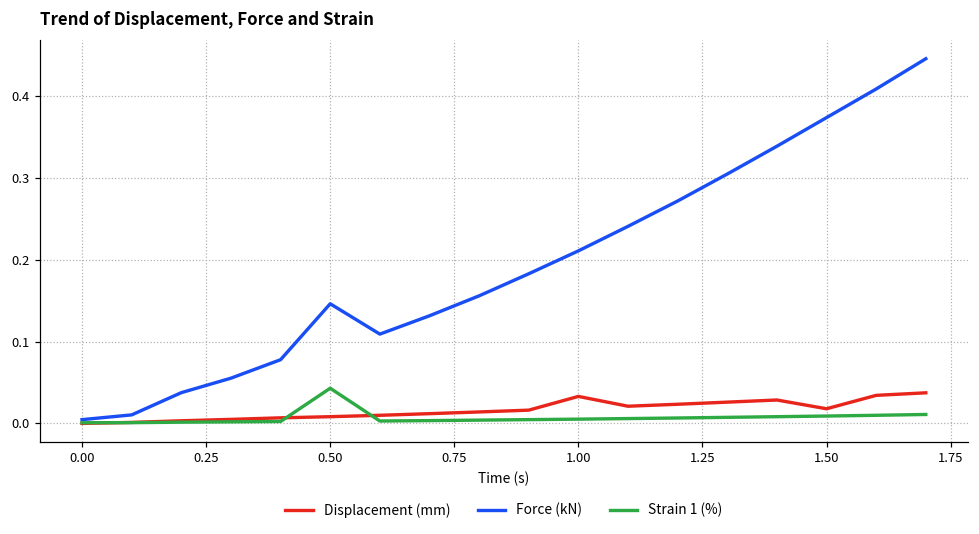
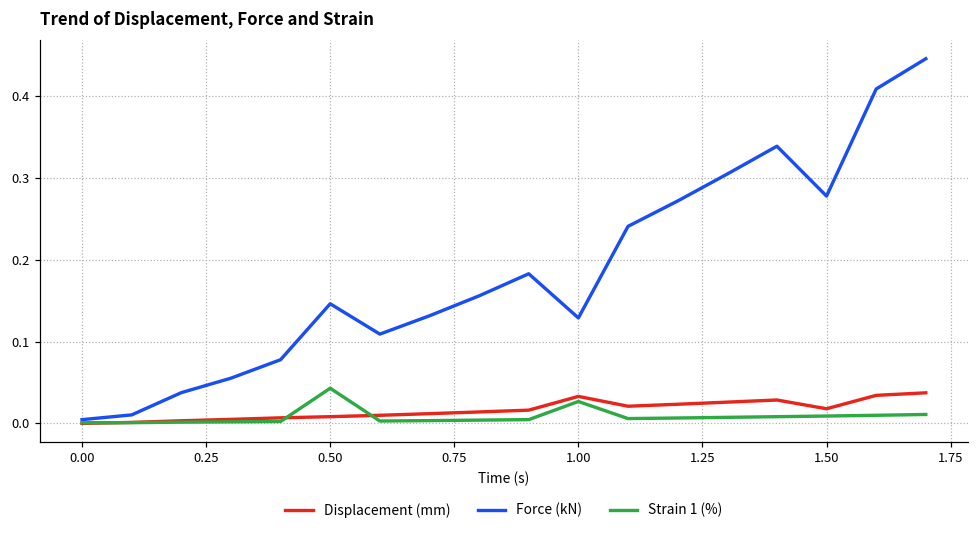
Force (kN), 1.00: 0.21 -> 0.13
Strain 1 (%), 1.00: 0.01 -> 0.03
Force (kN), 1.50: 0.37 -> 0.28
